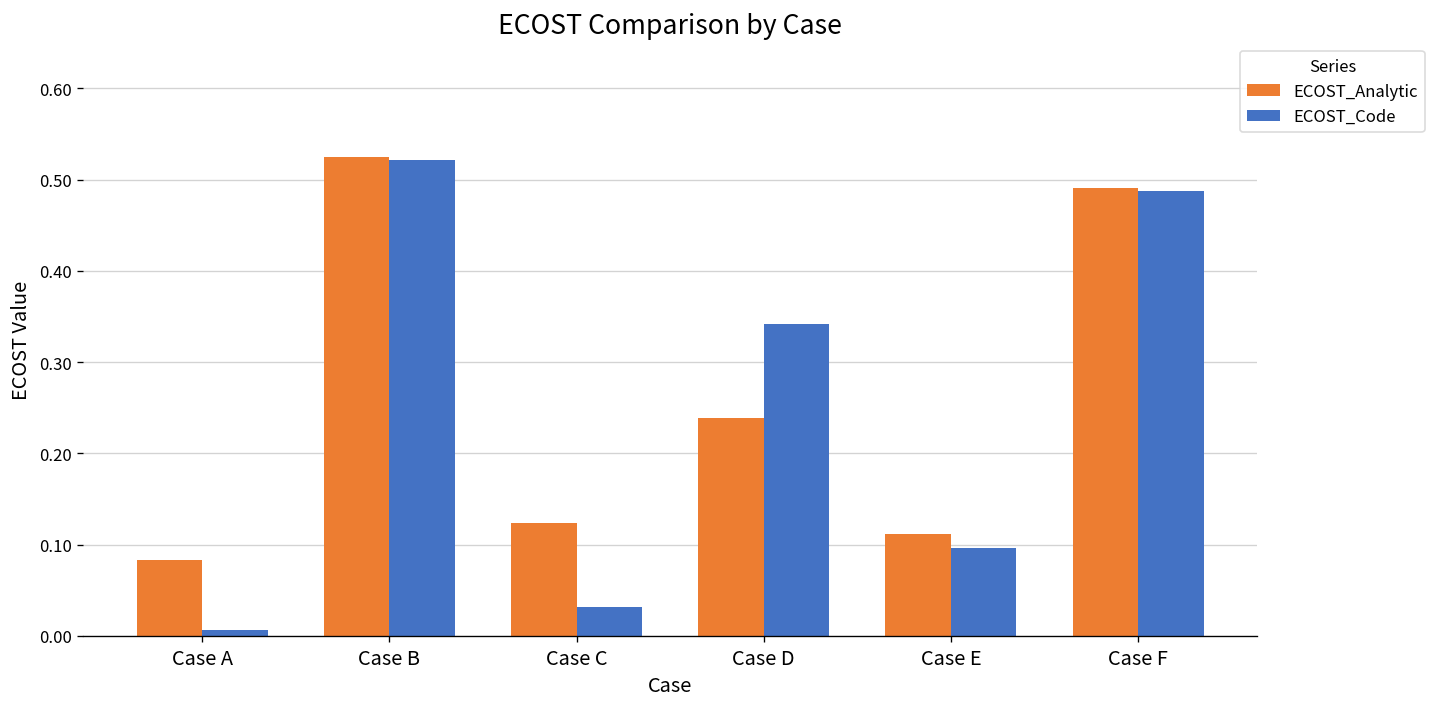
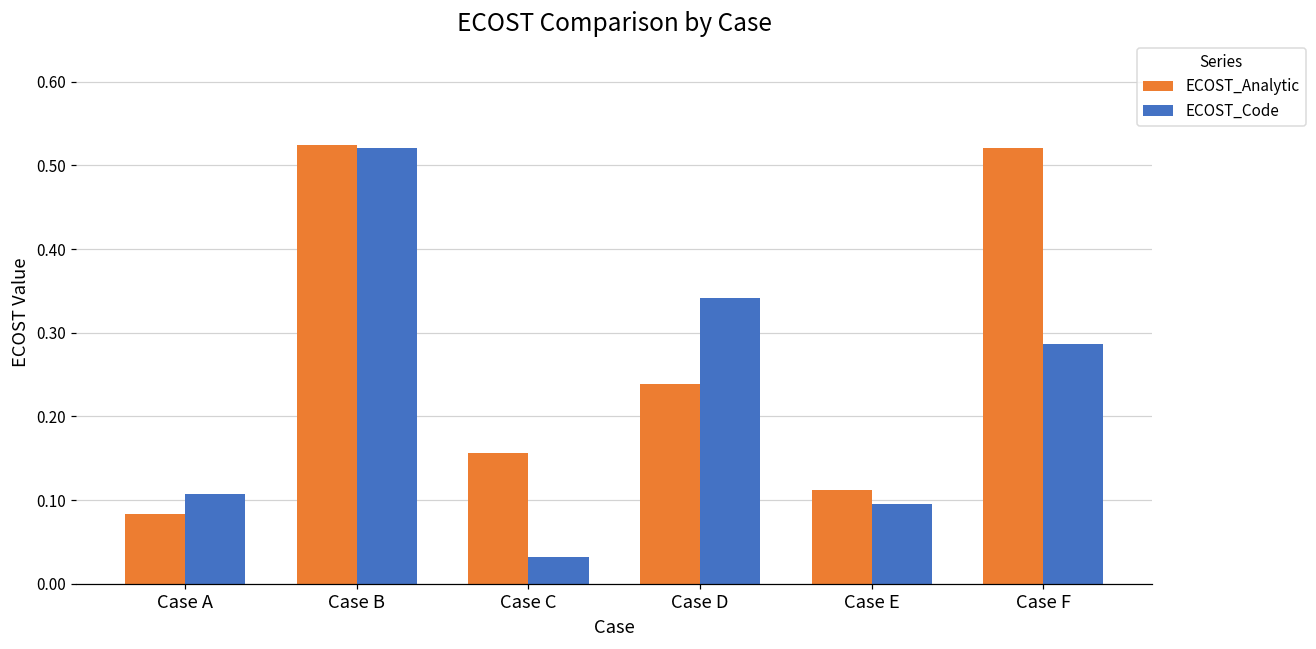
ECOST_Code, Case A: 0.01 -> 0.11
ECOST_Analytic, Case C: 0.12 -> 0.16
ECOST_Analytic, Case F: 0.49 -> 0.52
ECOST_Code, Case F: 0.49 -> 0.29
